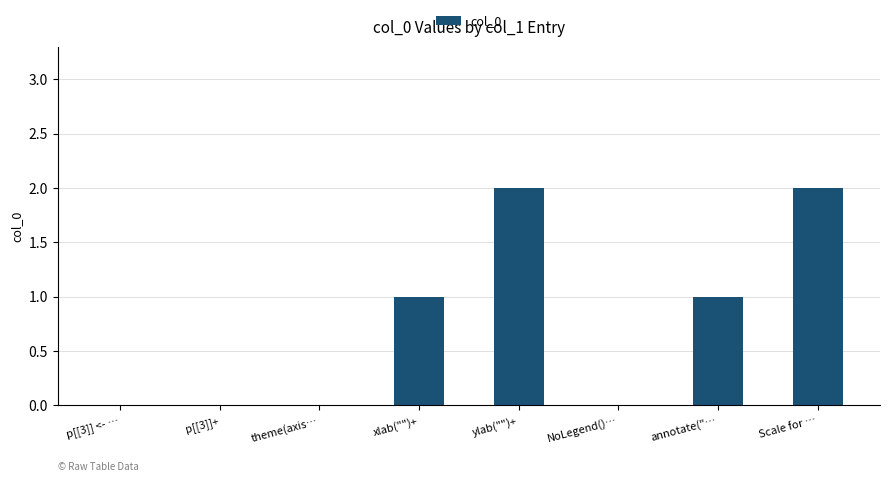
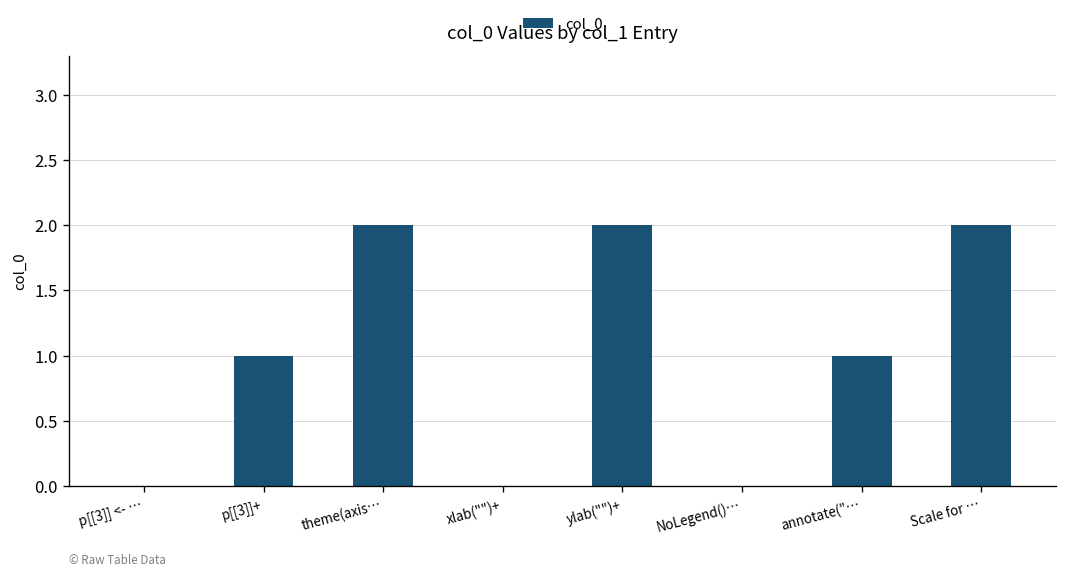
p[[3]]+: 0 -> 1
theme(axis…: 0 -> 2
xlab("")+: 1 -> 0
